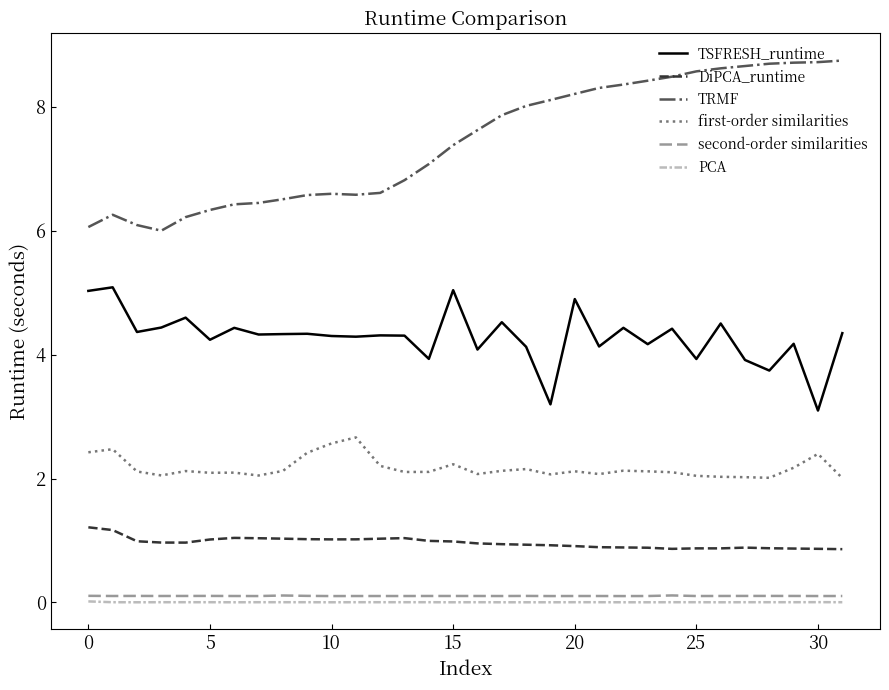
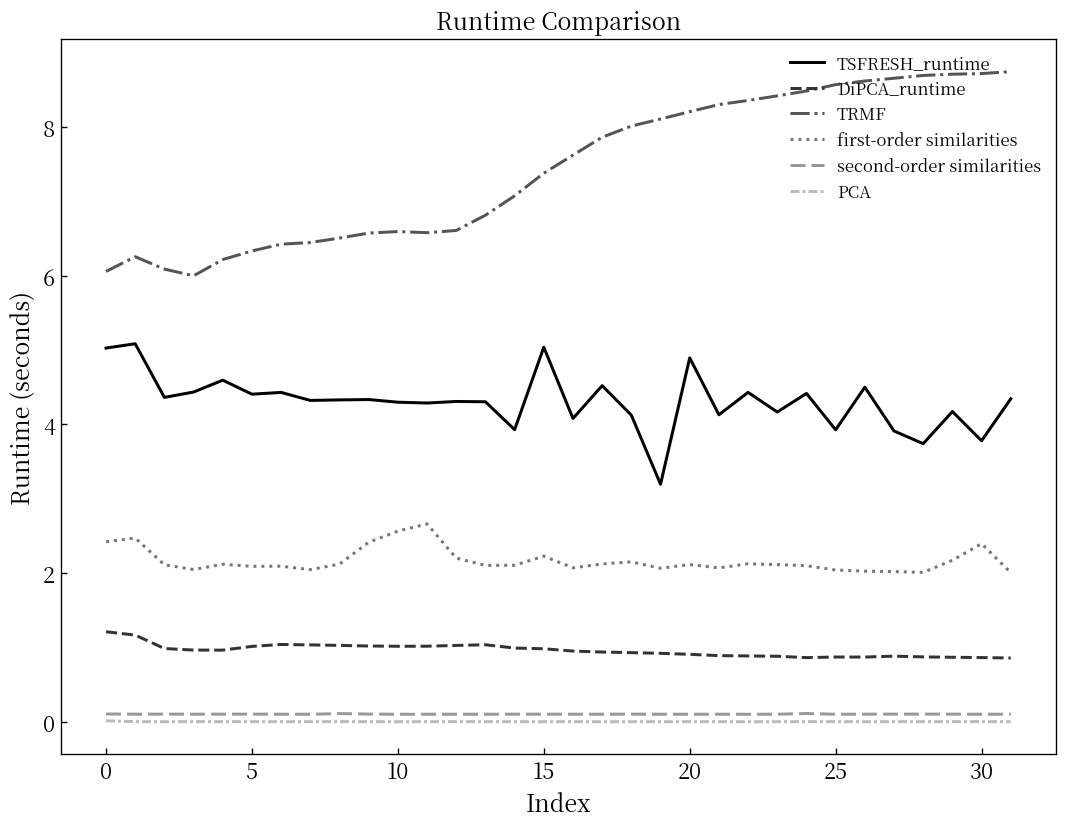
TSFRESH_runtime, 5: 4.2 -> 4.4
TSFRESH_runtime, 30: 3.1 -> 3.8
